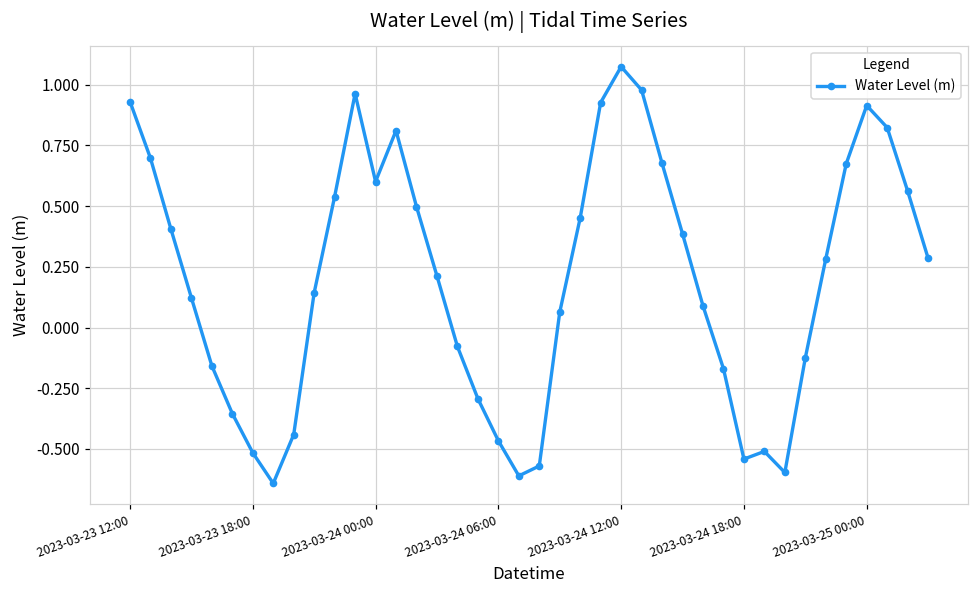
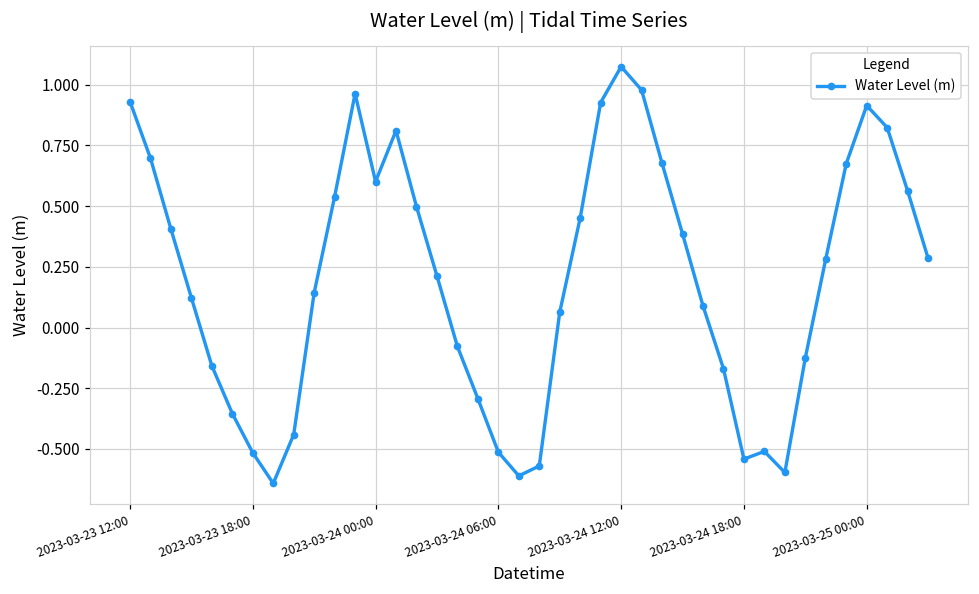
2023-03-24 06:00: -0.47 -> -0.51
